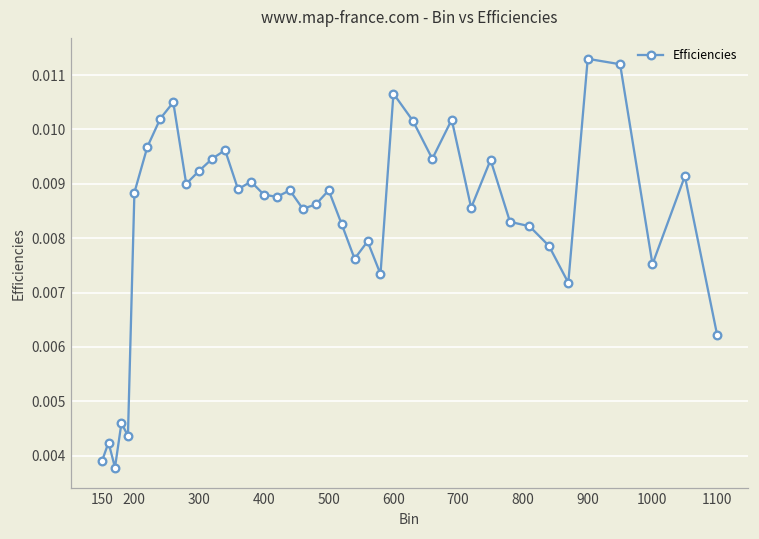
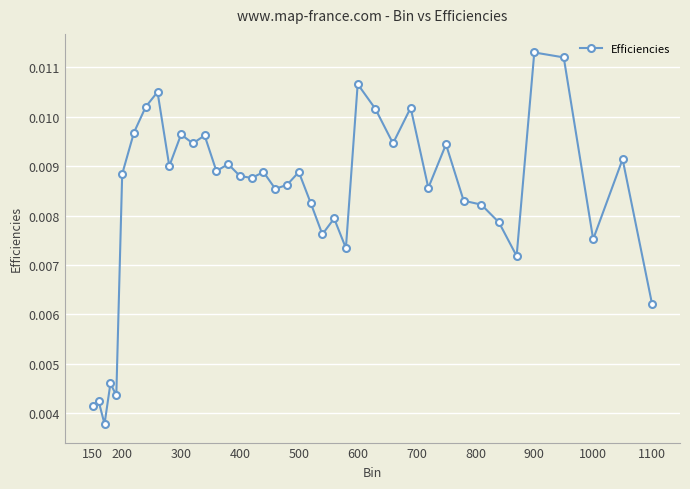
150: 0.0039 -> 0.0041
300: 0.0092 -> 0.0096
